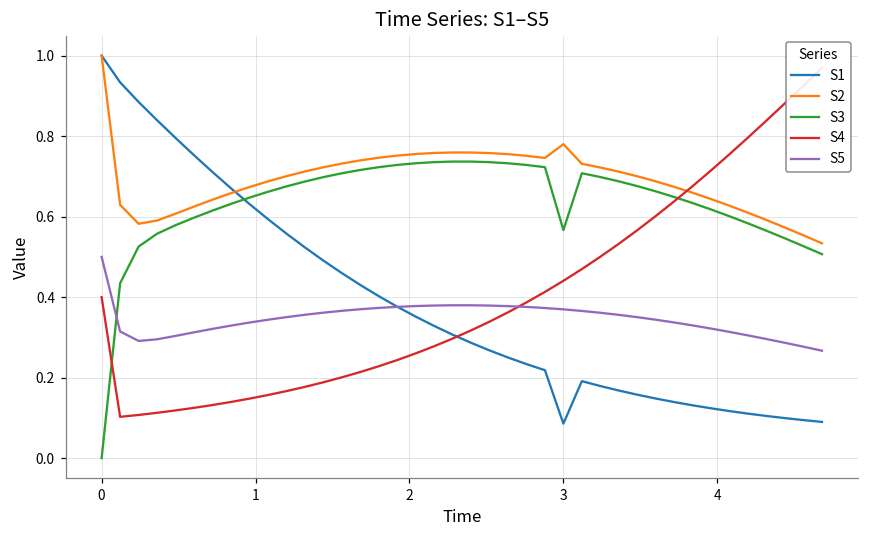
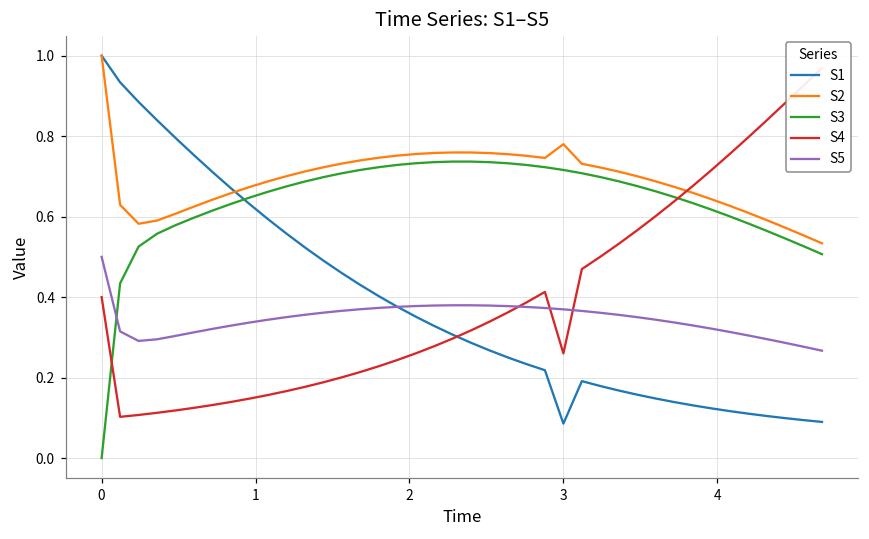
S3, 3: 0.57 -> 0.72
S4, 3: 0.44 -> 0.26
